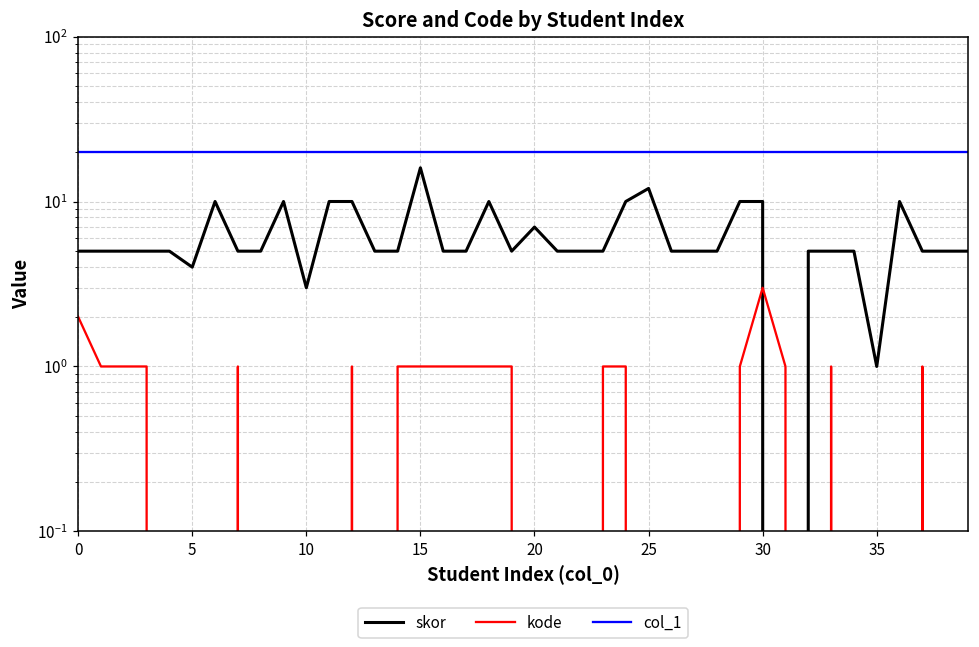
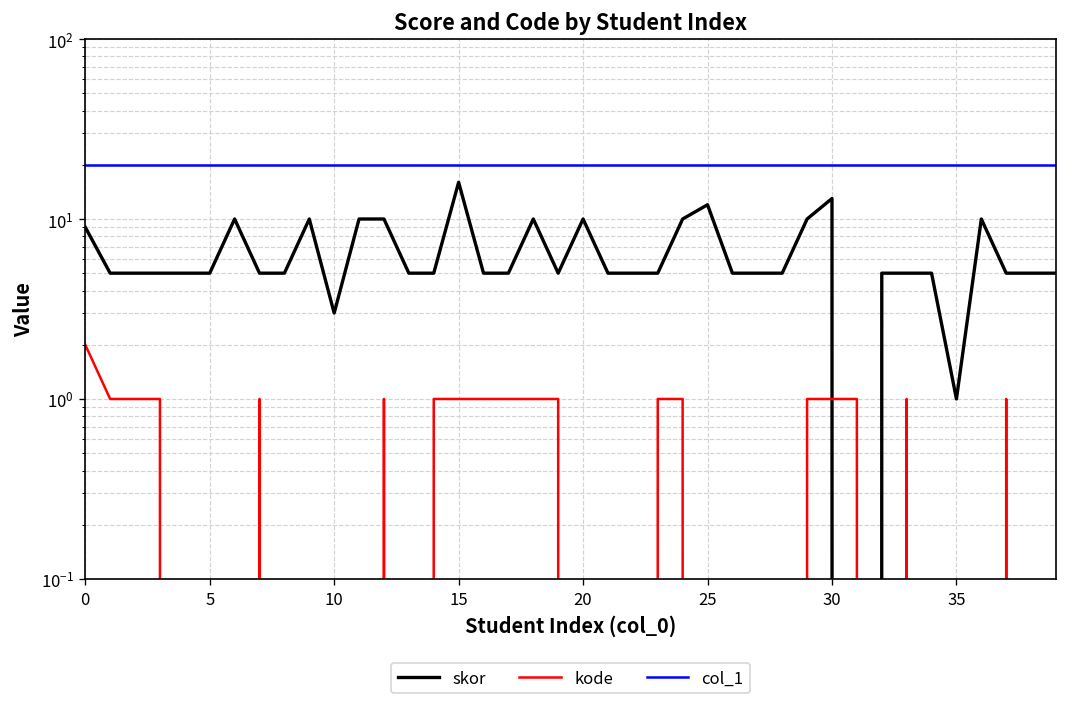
skor, 0: 5 -> 9
skor, 5: 4 -> 5
skor, 20: 7 -> 10
skor, 30: 10 -> 13
kode, 30: 3 -> 1
